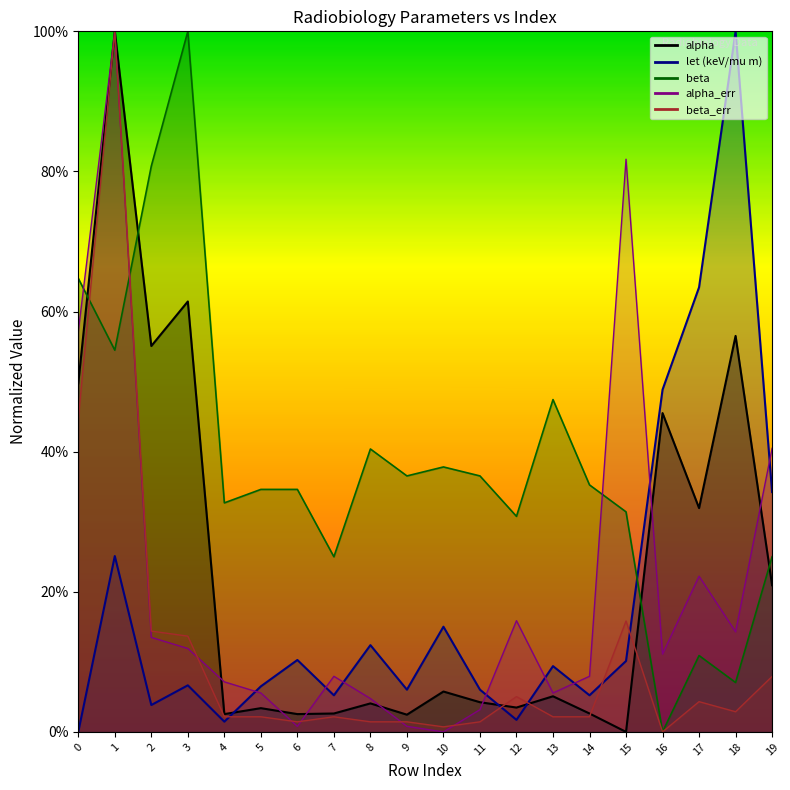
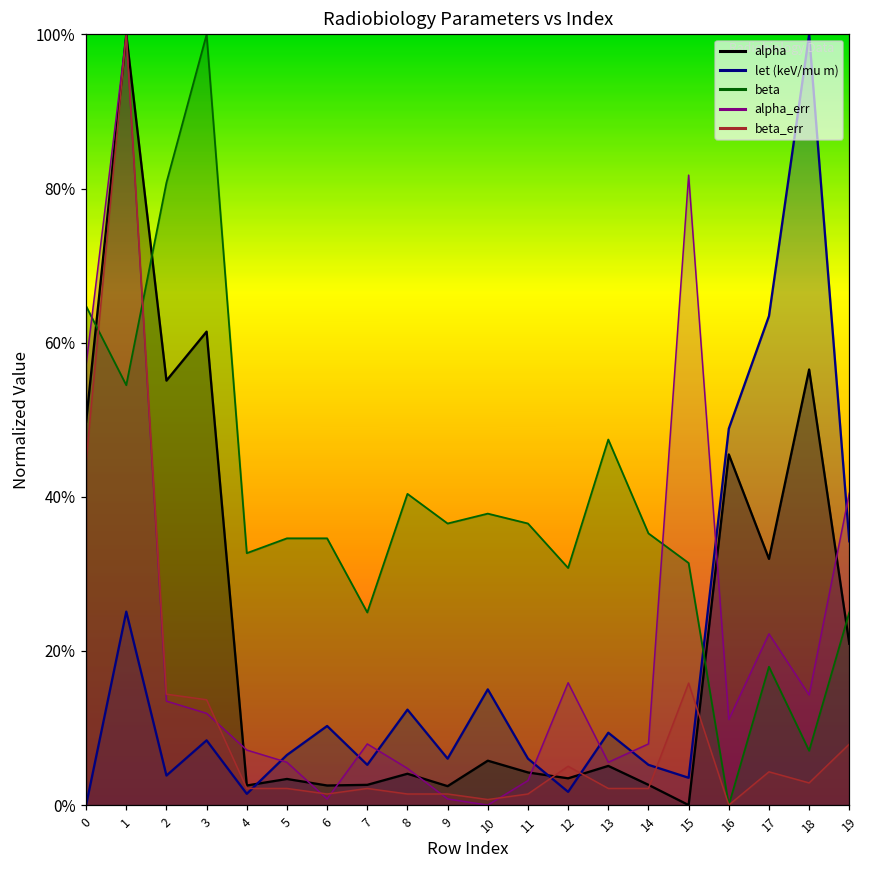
let (keV/mu m), 3: 7% -> 8%
let (keV/mu m), 15: 10% -> 4%
beta, 17: 11% -> 18%
